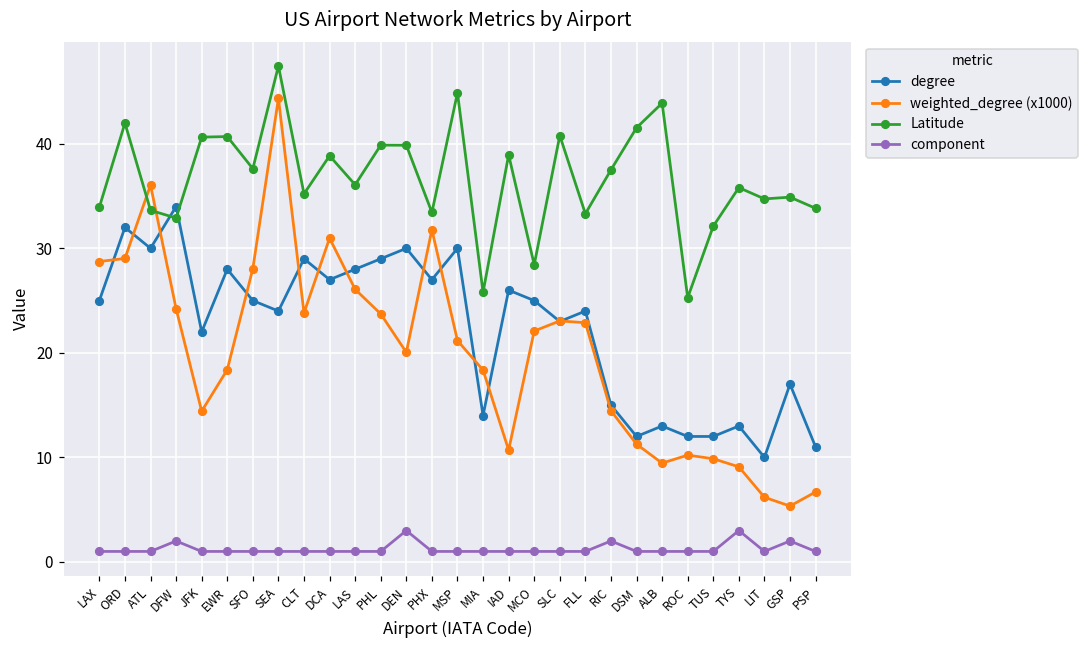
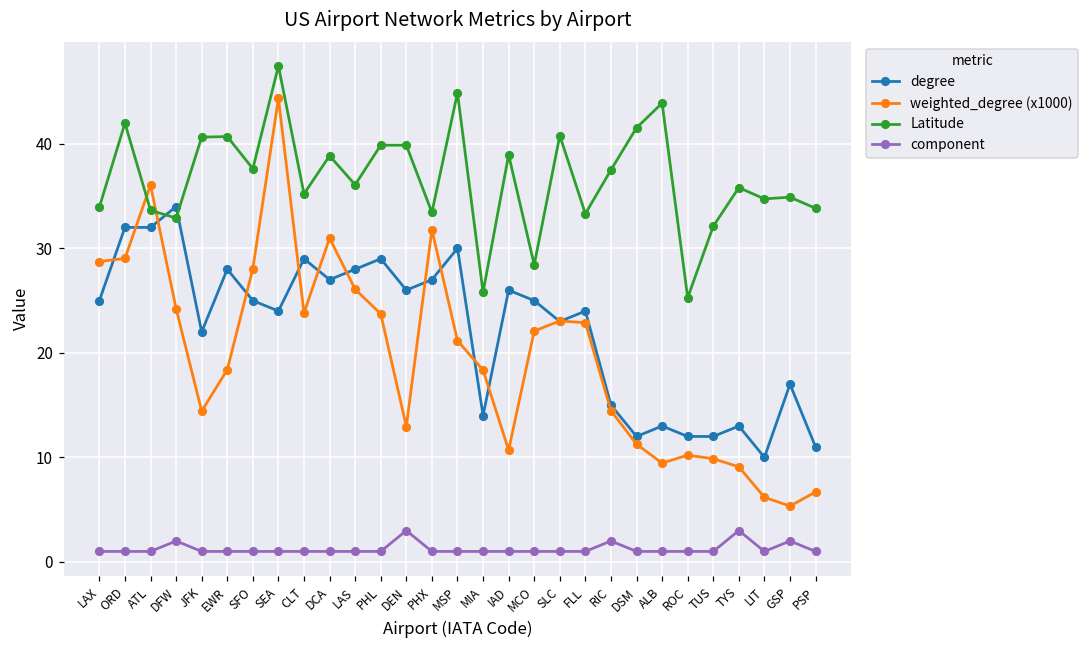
degree, ATL: 30 -> 32
degree, DEN: 30 -> 26
weighted_degree (x1000), DEN: 20 -> 13
